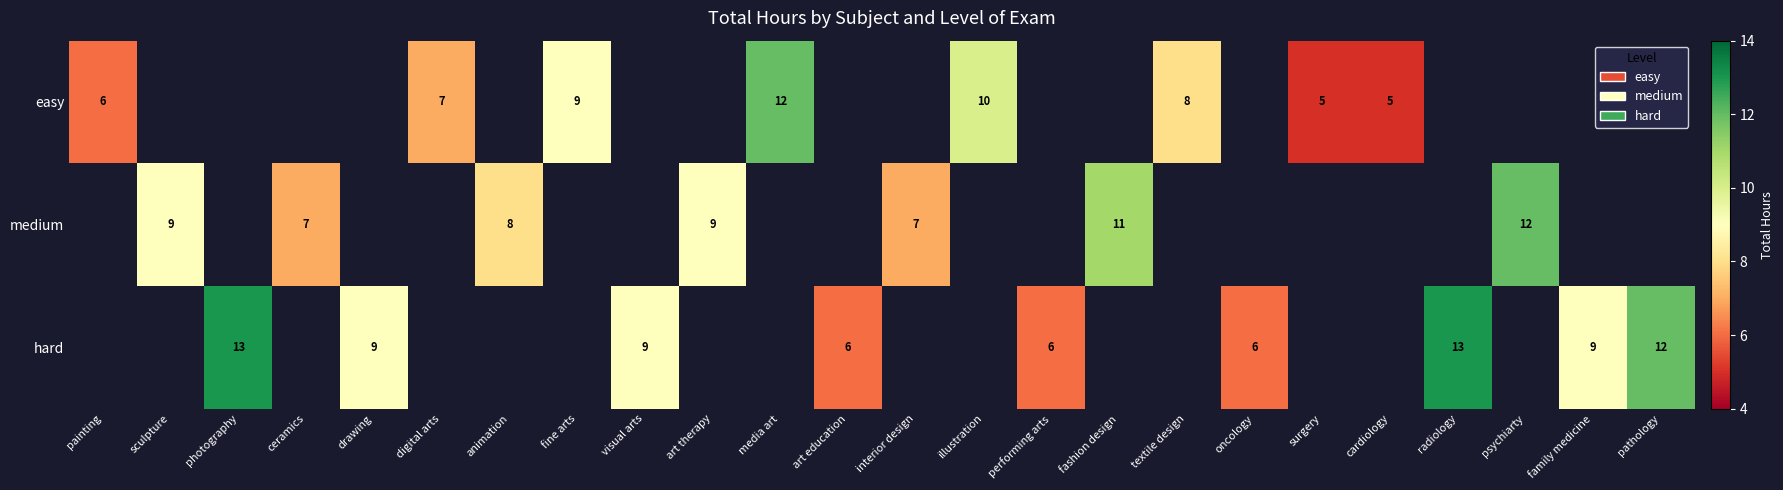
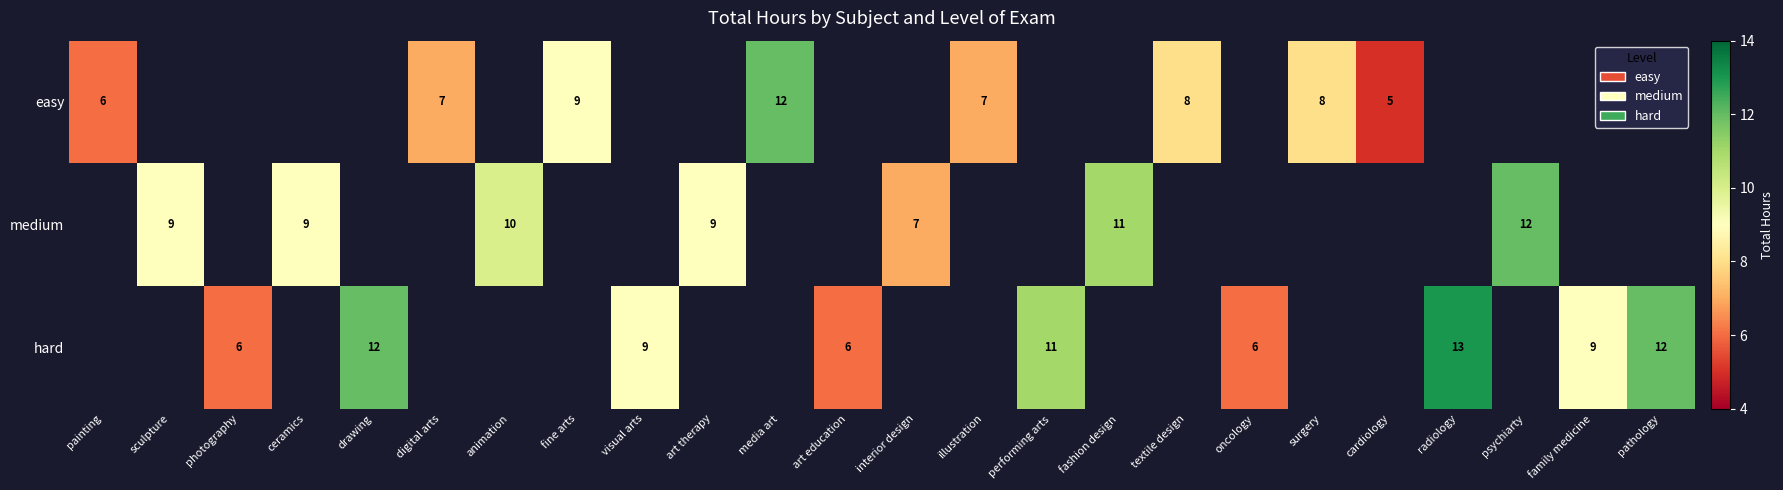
easy, illustration: 10 -> 7
easy, surgery: 5 -> 8
medium, ceramics: 7 -> 9
medium, animation: 8 -> 10
hard, photography: 13 -> 6
hard, drawing: 9 -> 12
hard, performing arts: 6 -> 11
